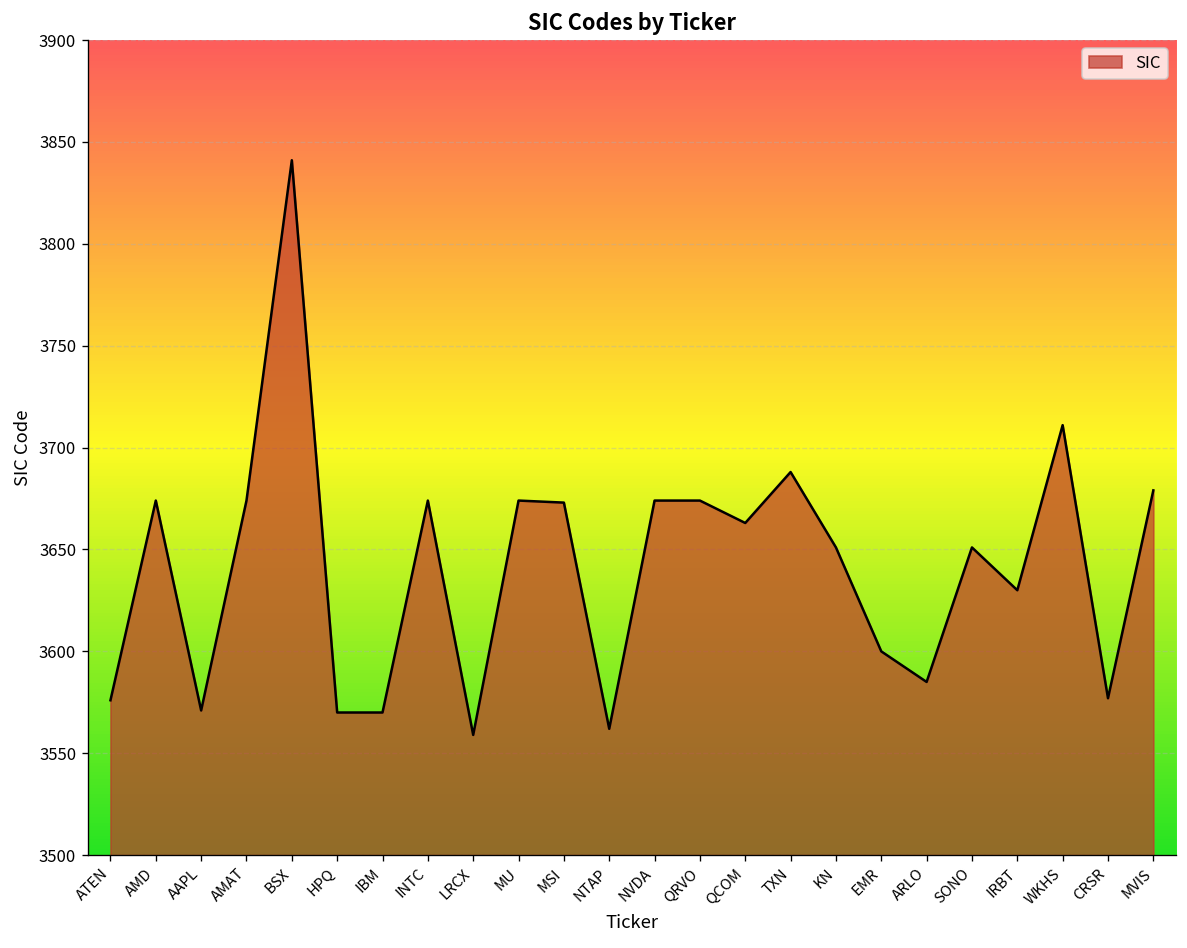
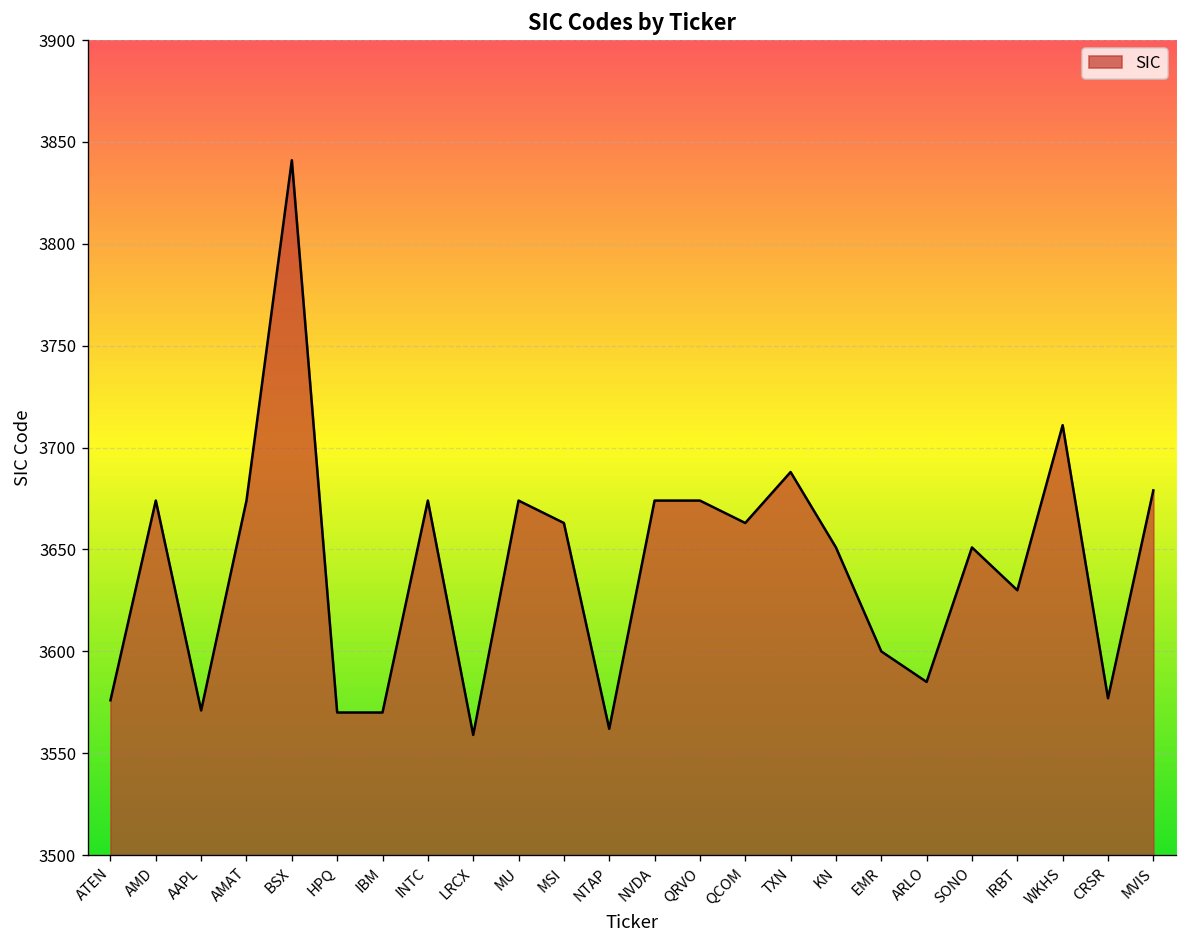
MSI: 3673 -> 3663
